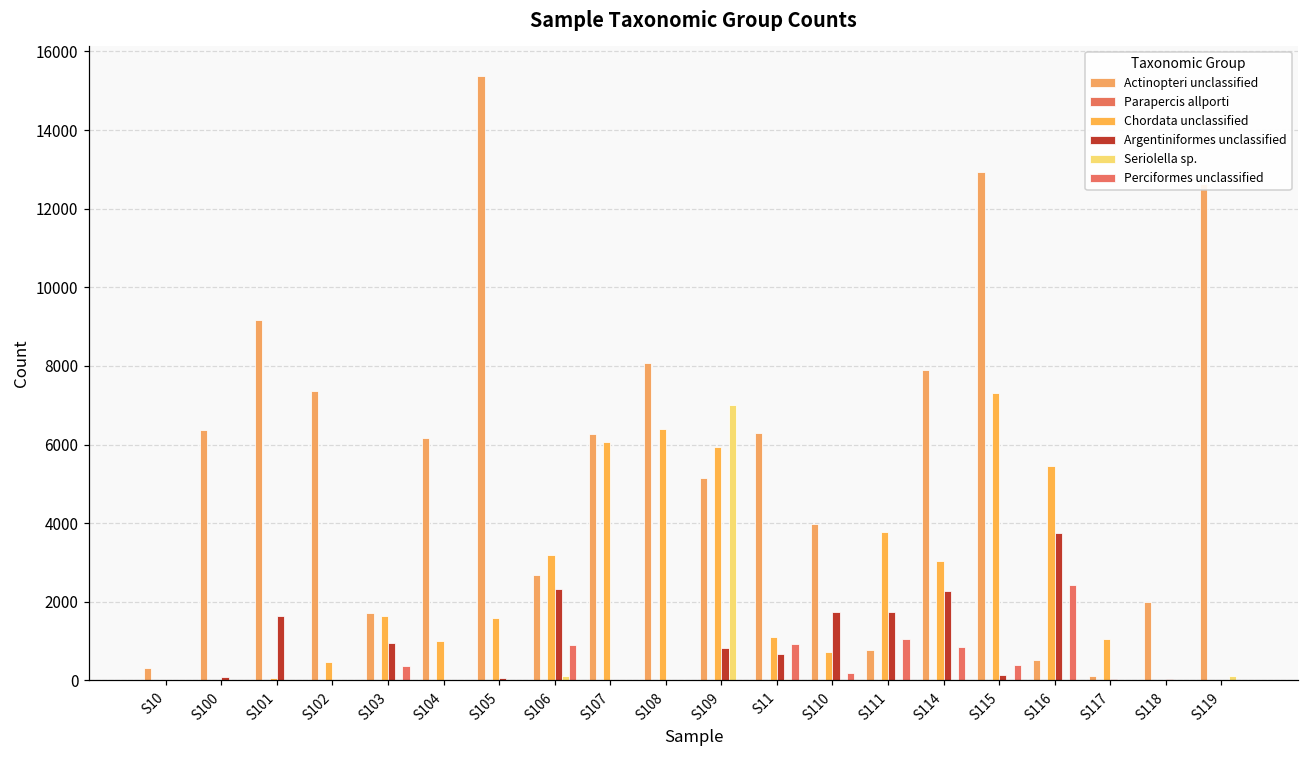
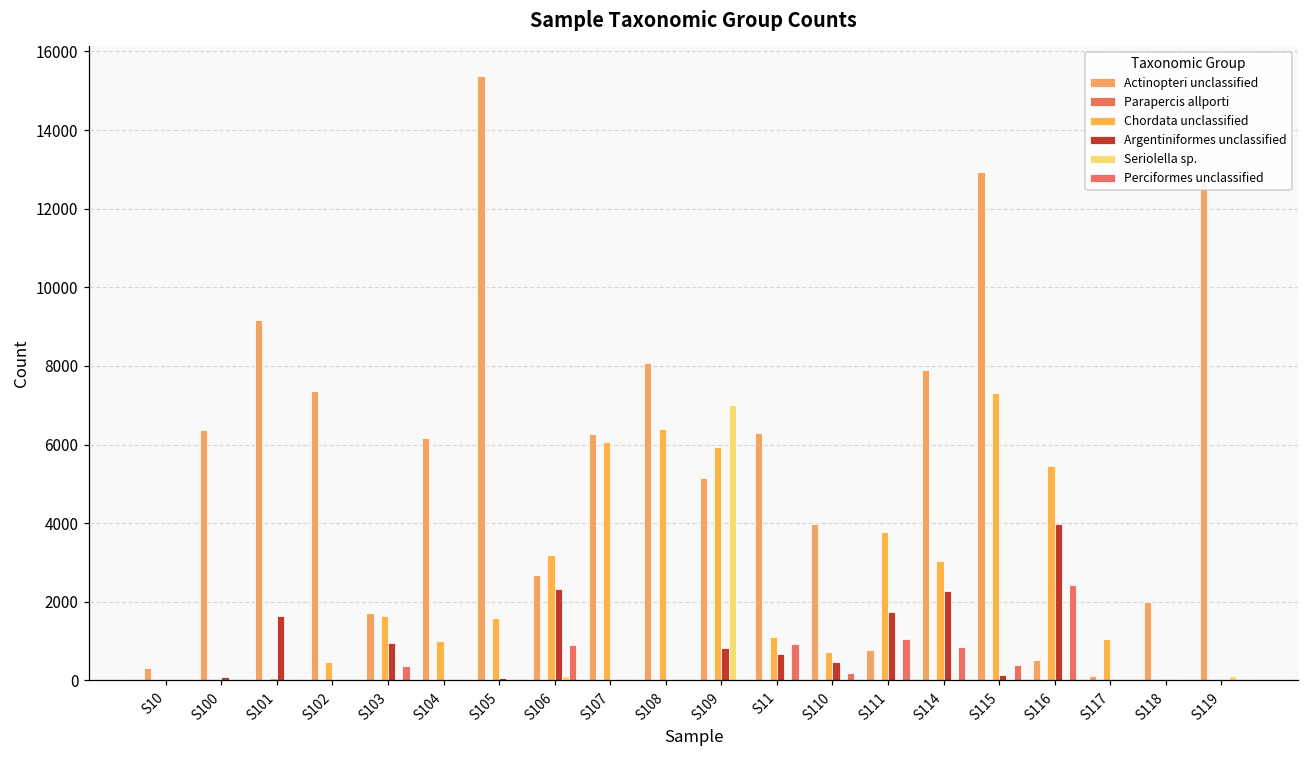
Argentiniformes unclassified, S110: 1700 -> 500
Argentiniformes unclassified, S116: 3700 -> 4000
